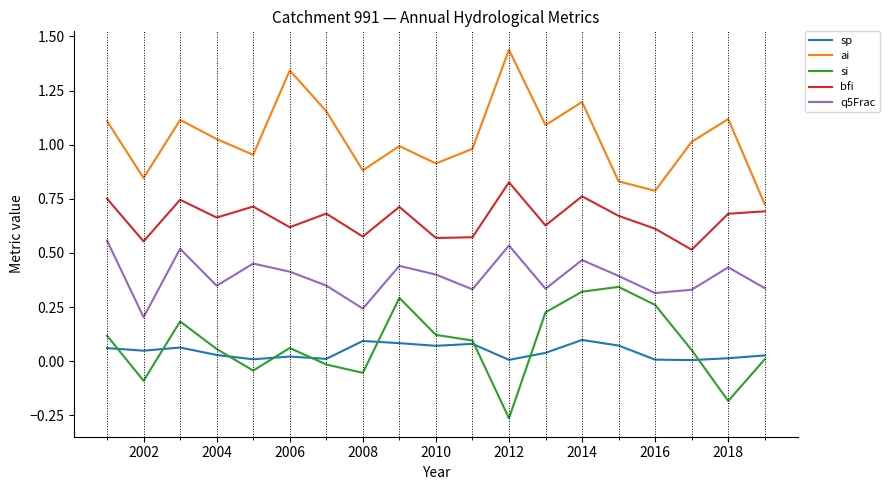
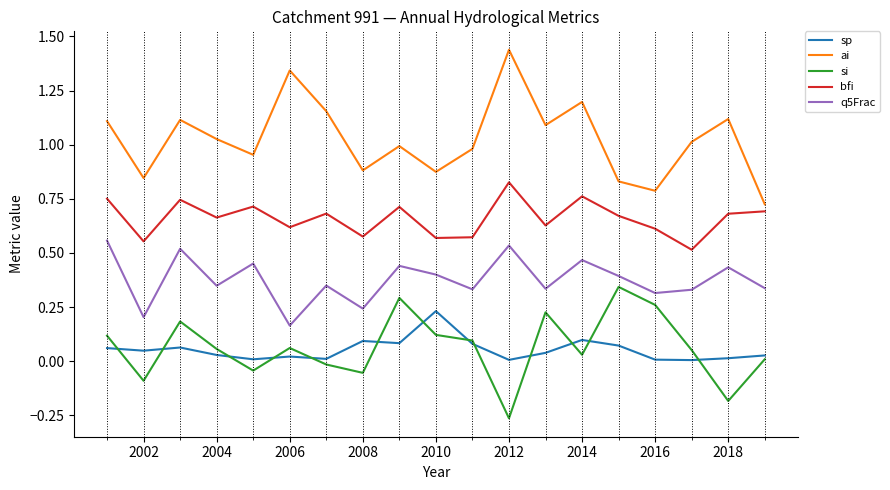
q5Frac, 2006: 0.41 -> 0.16
sp, 2010: 0.07 -> 0.23
ai, 2010: 0.91 -> 0.87
si, 2014: 0.32 -> 0.03
